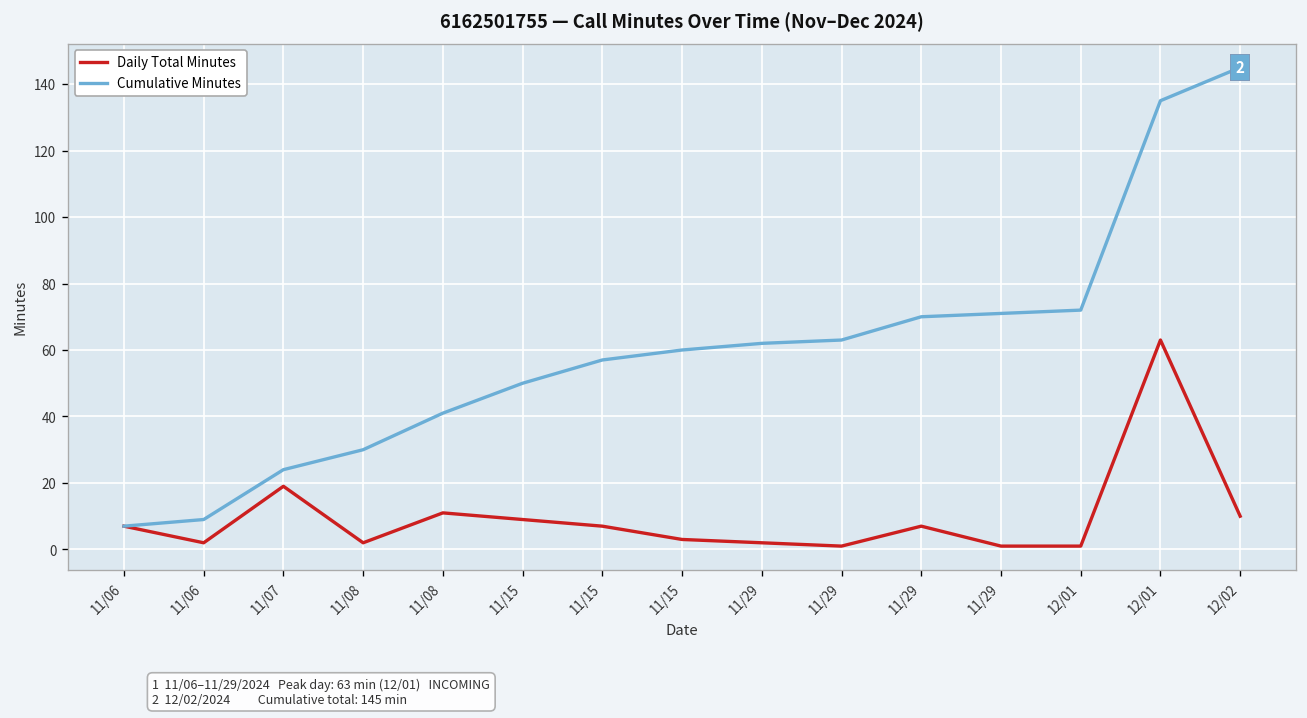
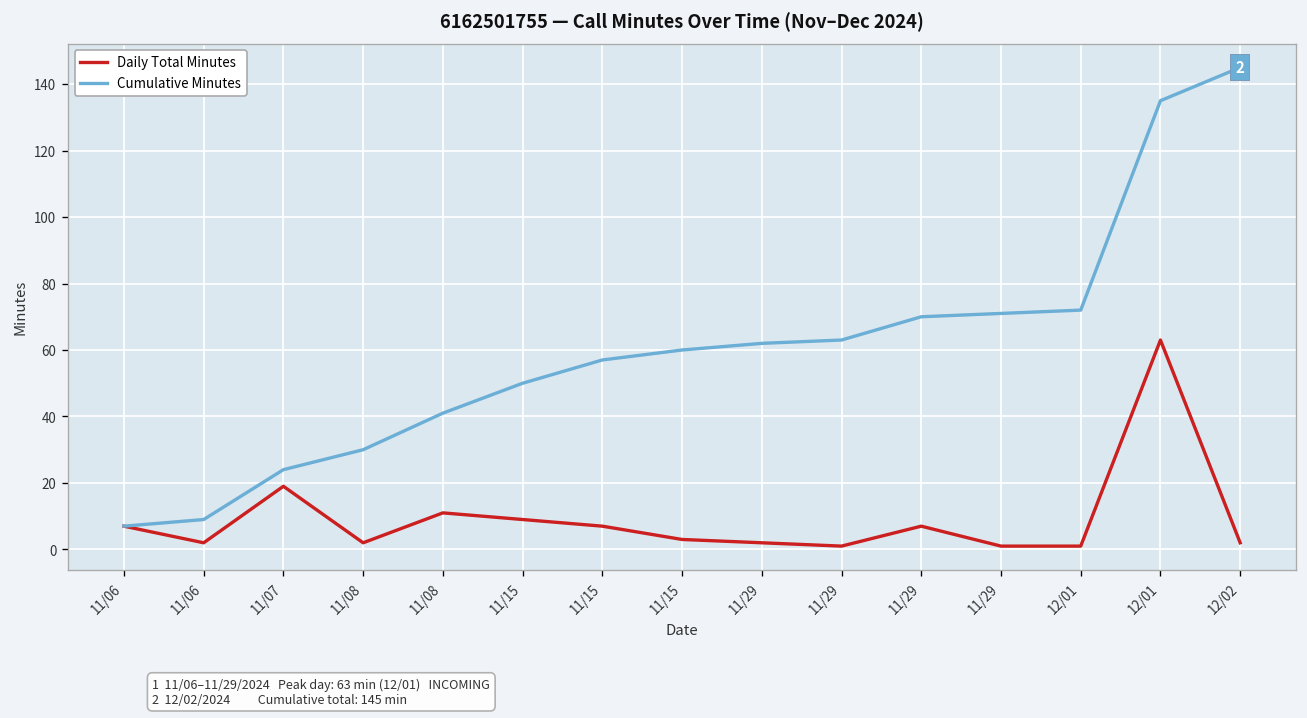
Daily Total Minutes, 12/02: 10 -> 2
